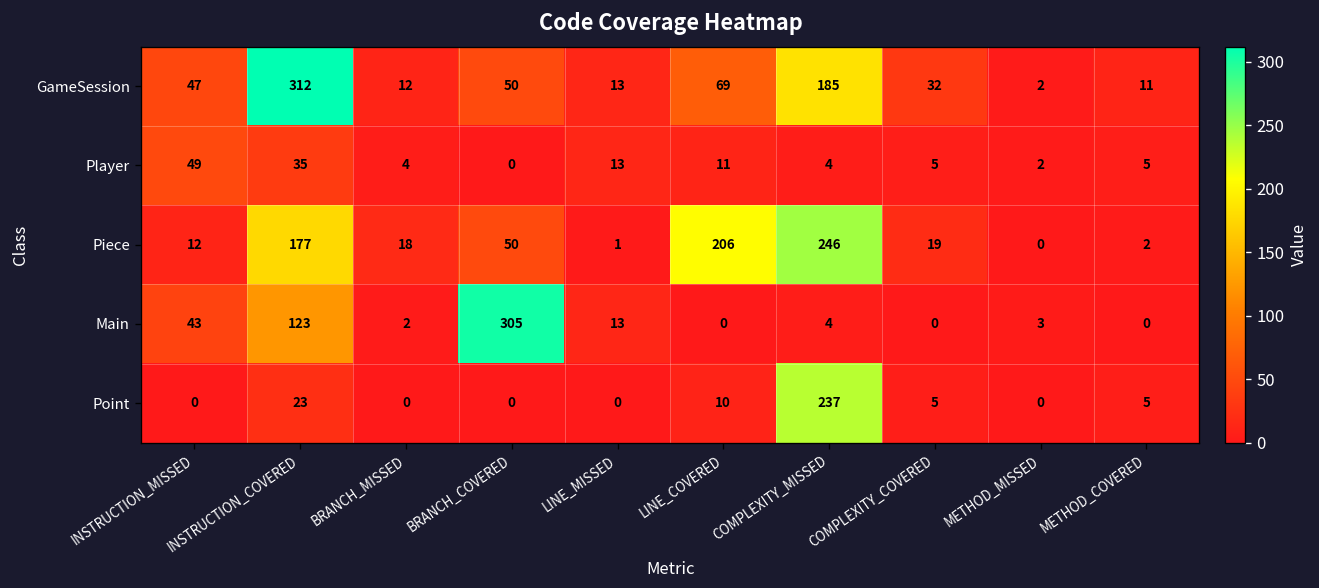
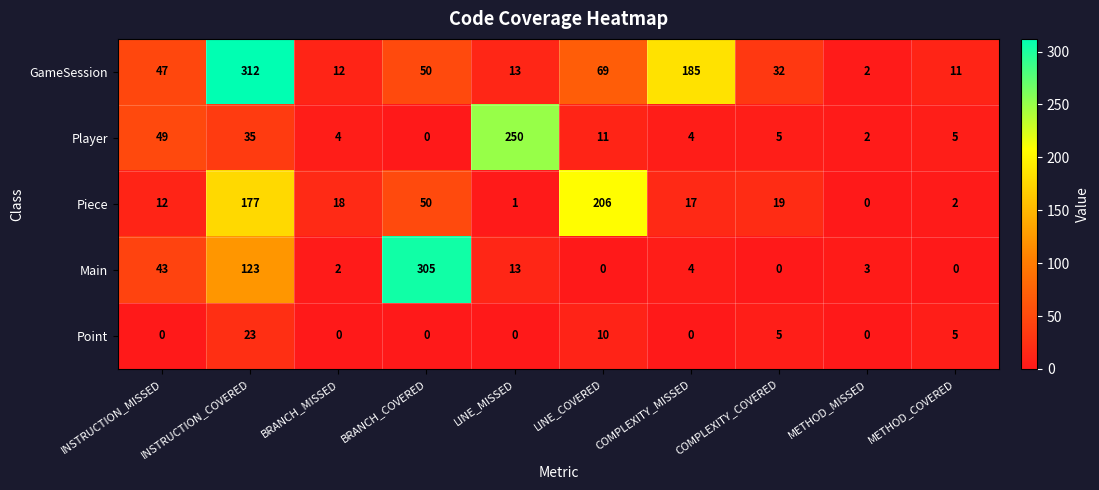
Player, LINE_MISSED: 13 -> 250
Piece, COMPLEXITY_MISSED: 246 -> 17
Point, COMPLEXITY_MISSED: 237 -> 0
